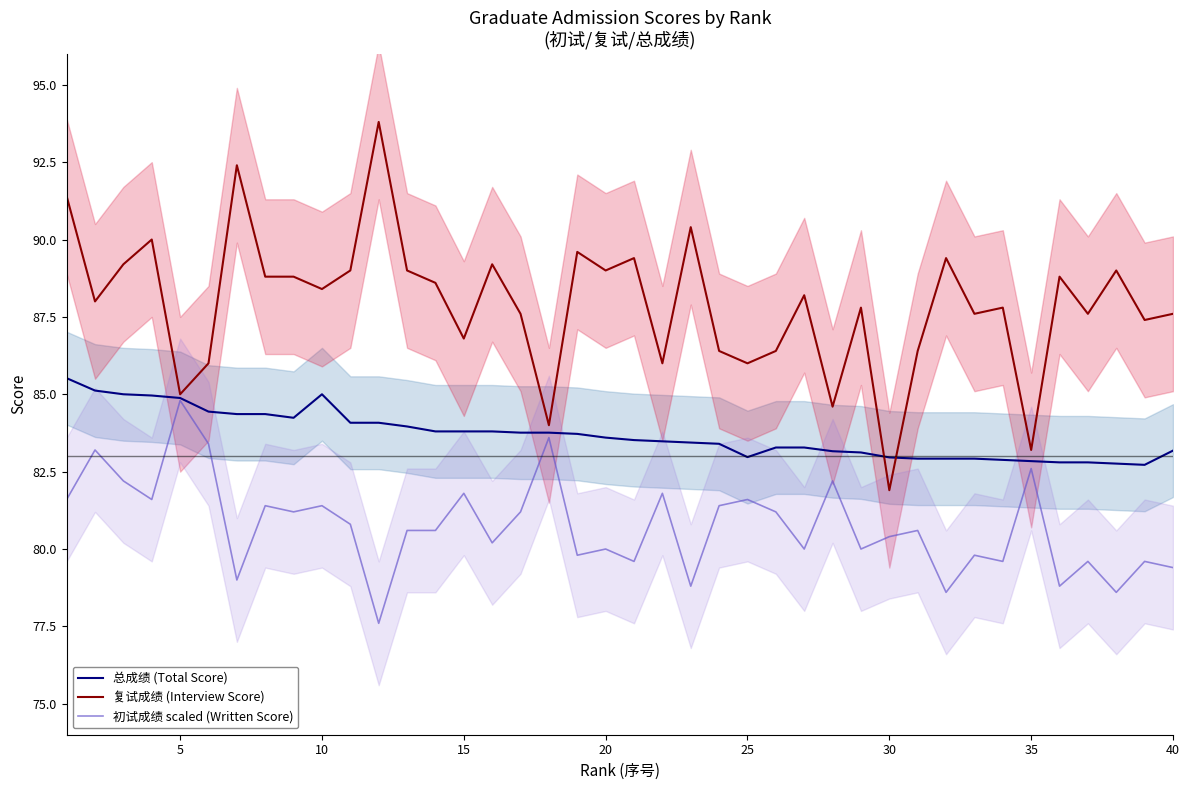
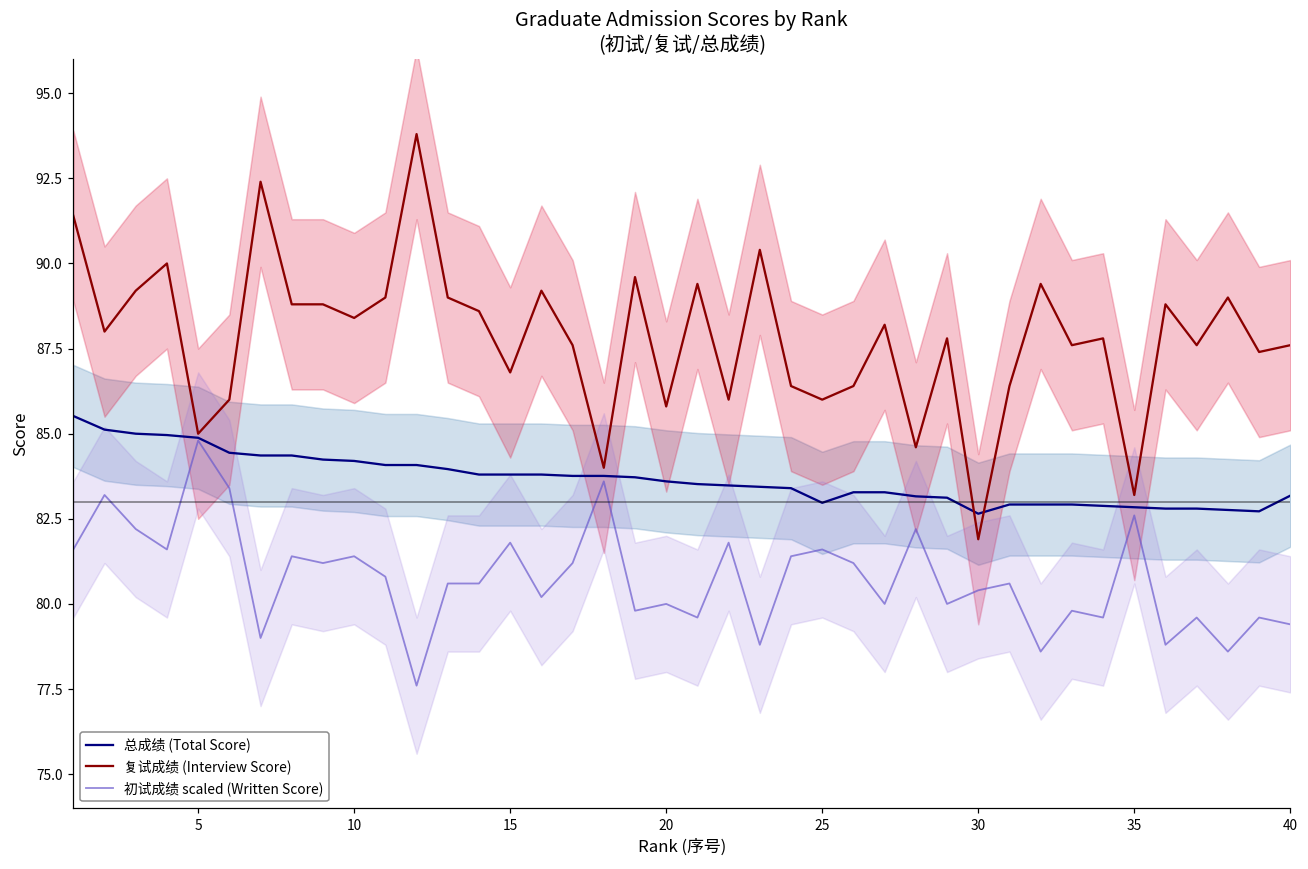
总成绩 (Total Score), 10: 85.0 -> 84.2
复试成绩 (Interview Score), 20: 89.0 -> 85.8
总成绩 (Total Score), 30: 83.0 -> 82.7
